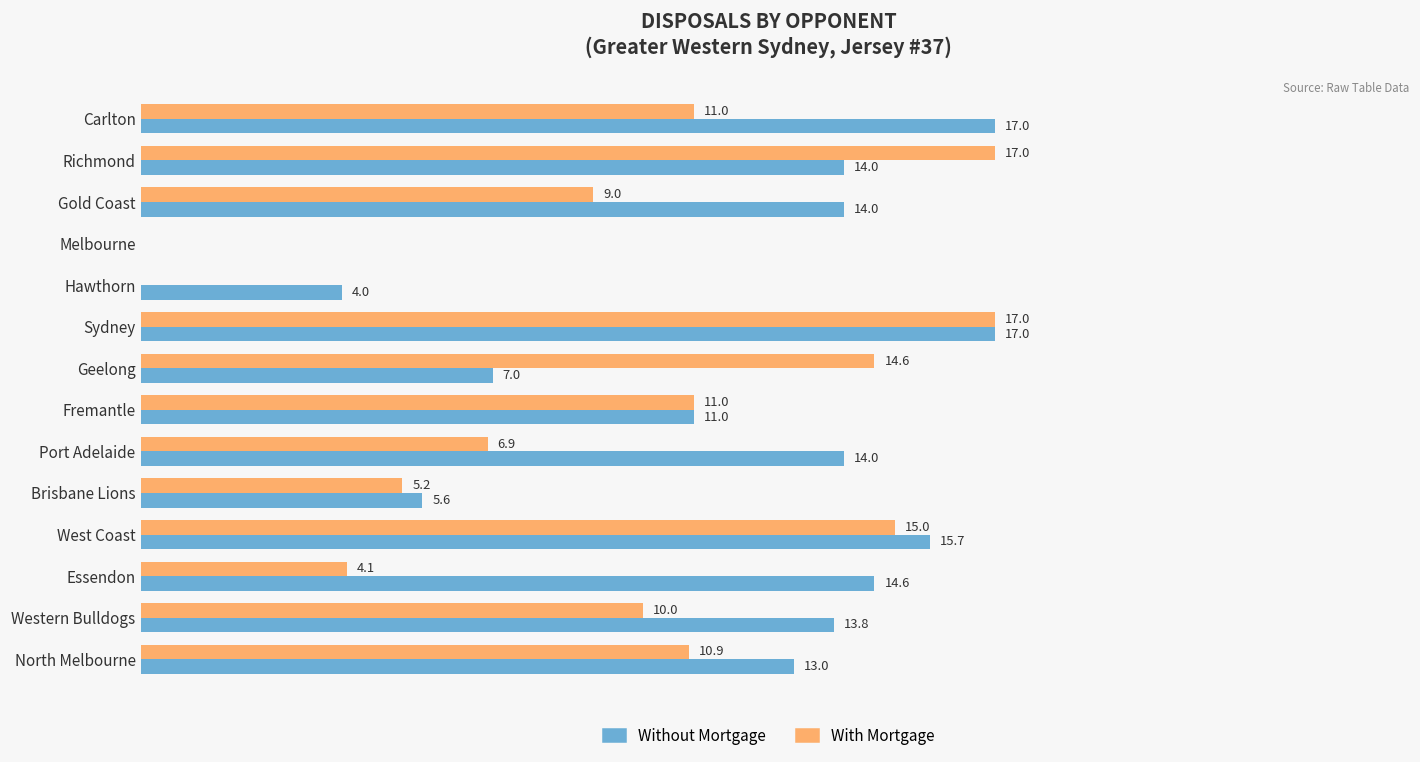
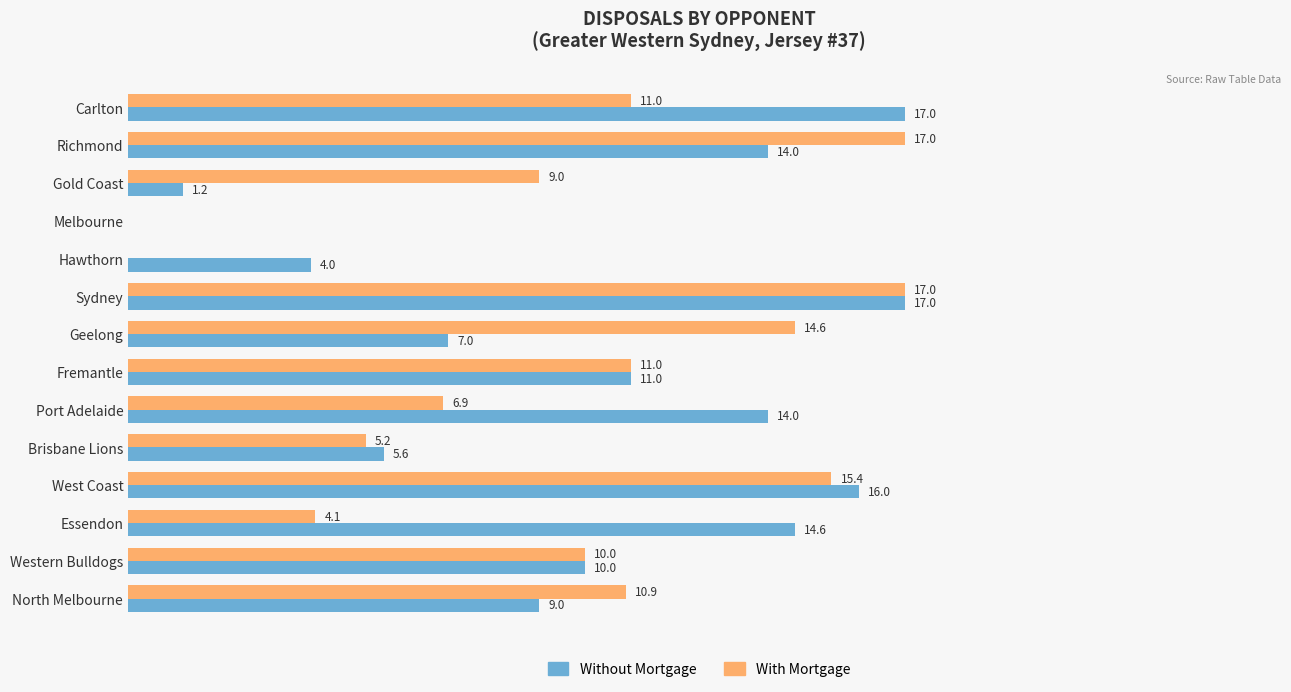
Without Mortgage, Gold Coast: 14.0 -> 1.2
With Mortgage, West Coast: 15.0 -> 15.4
Without Mortgage, West Coast: 15.7 -> 16.0
Without Mortgage, Western Bulldogs: 13.8 -> 10.0
Without Mortgage, North Melbourne: 13.0 -> 9.0
